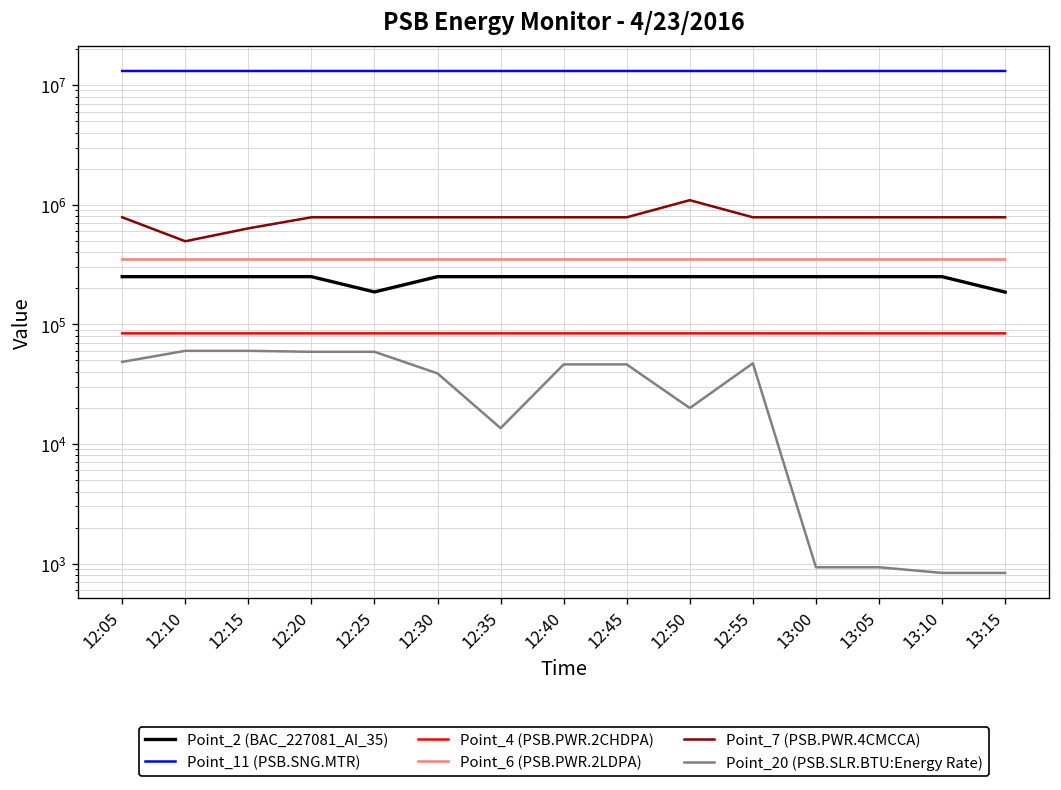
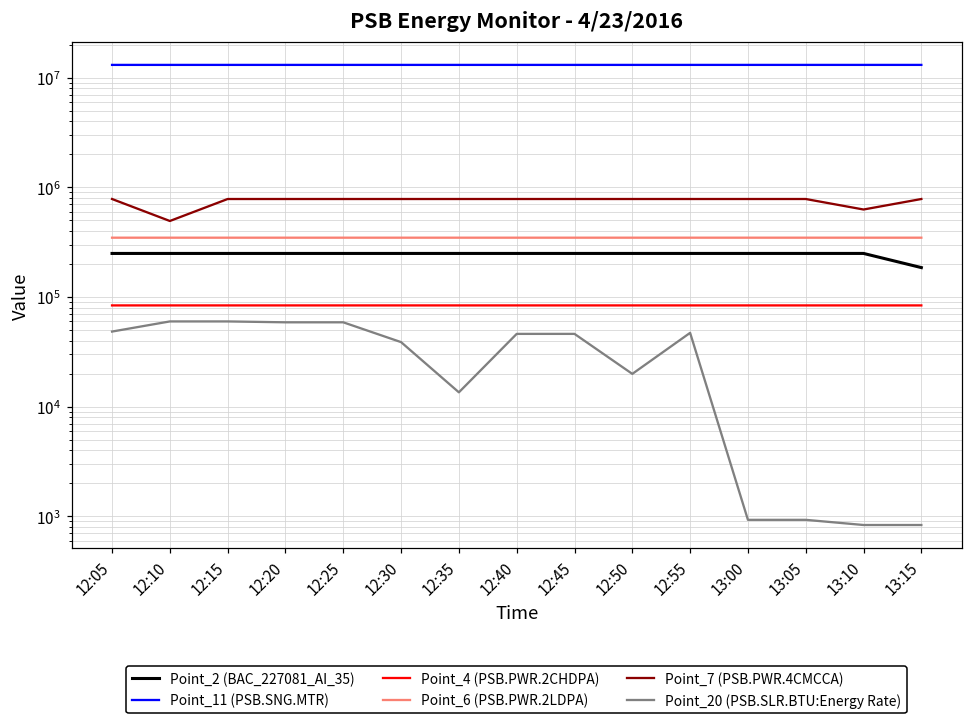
Point_7 (PSB.PWR.4CMCCA), 12:15: 600000 -> 800000
Point_2 (BAC_227081_AI_35), 12:25: 190000 -> 250000
Point_7 (PSB.PWR.4CMCCA), 12:50: 1100000 -> 800000
Point_7 (PSB.PWR.4CMCCA), 13:10: 800000 -> 600000
